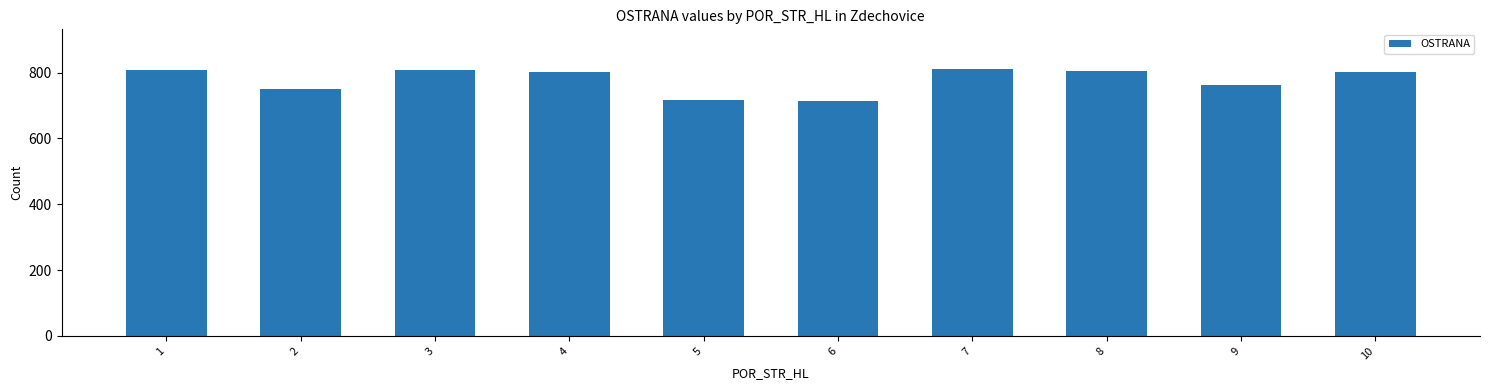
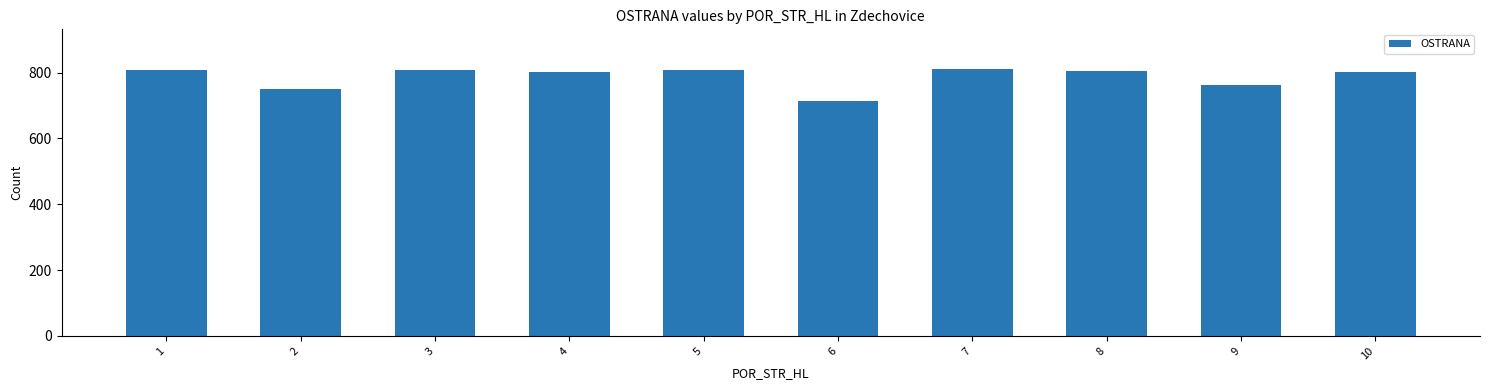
5: 720 -> 810
